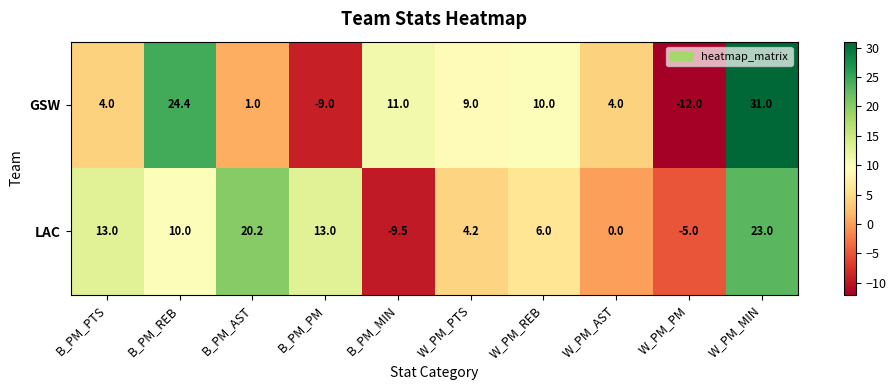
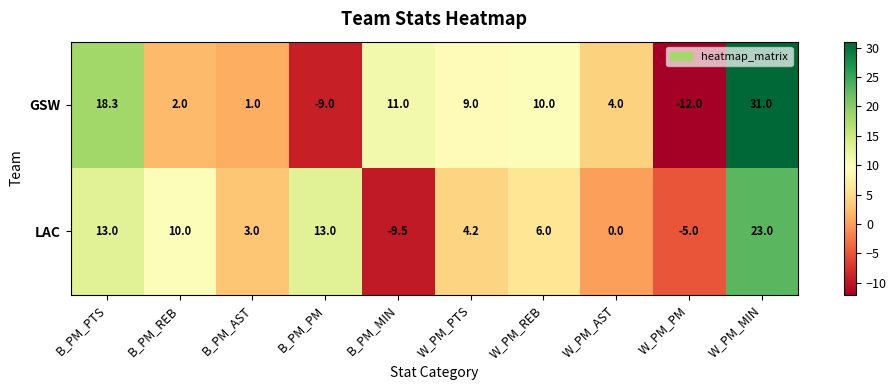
GSW, B_PM_PTS: 4.0 -> 18.3
GSW, B_PM_REB: 24.4 -> 2.0
LAC, B_PM_AST: 20.2 -> 3.0
